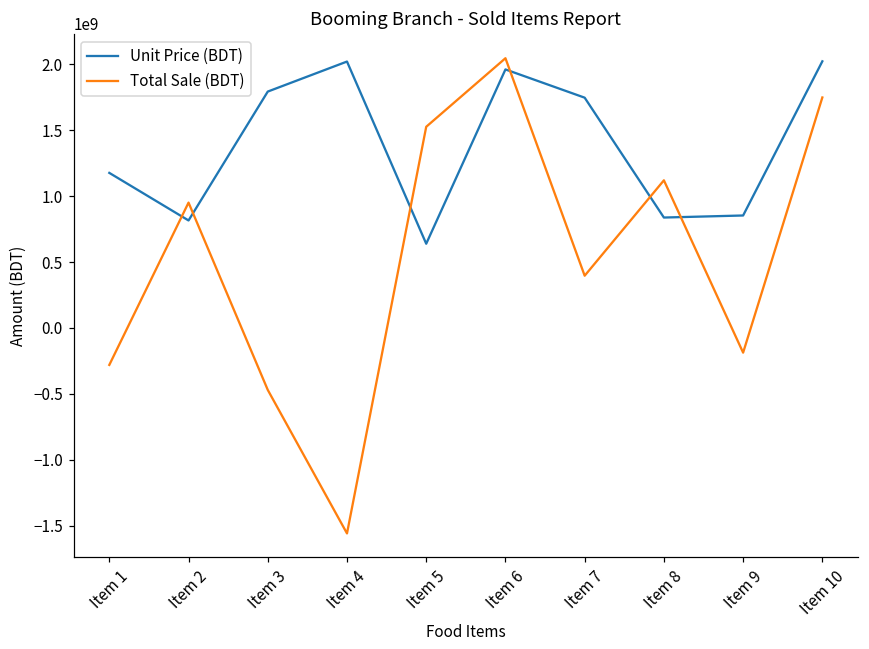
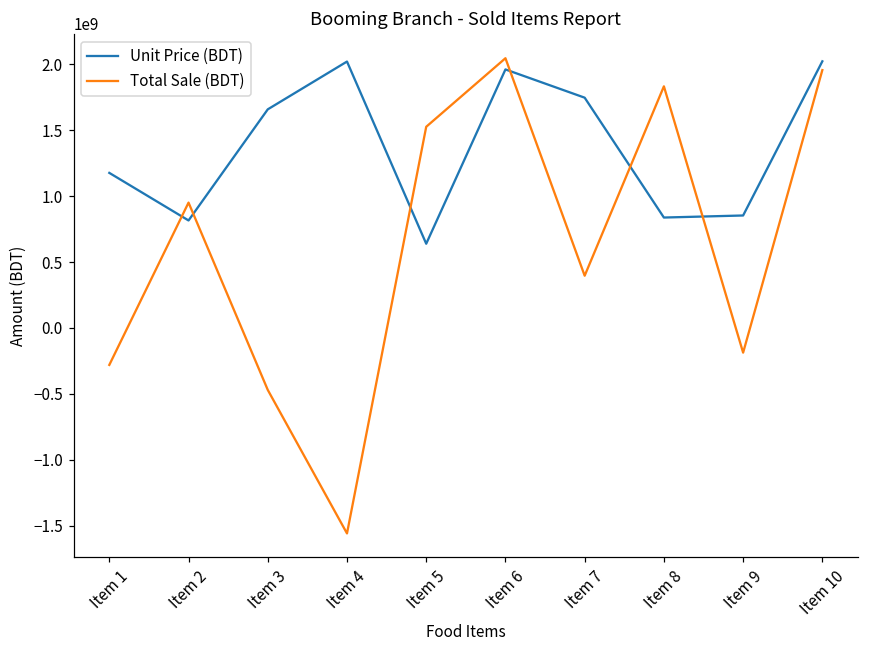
Unit Price (BDT), Item 3: 1790000000 -> 1660000000
Total Sale (BDT), Item 8: 1120000000 -> 1830000000
Total Sale (BDT), Item 10: 1750000000 -> 1960000000
